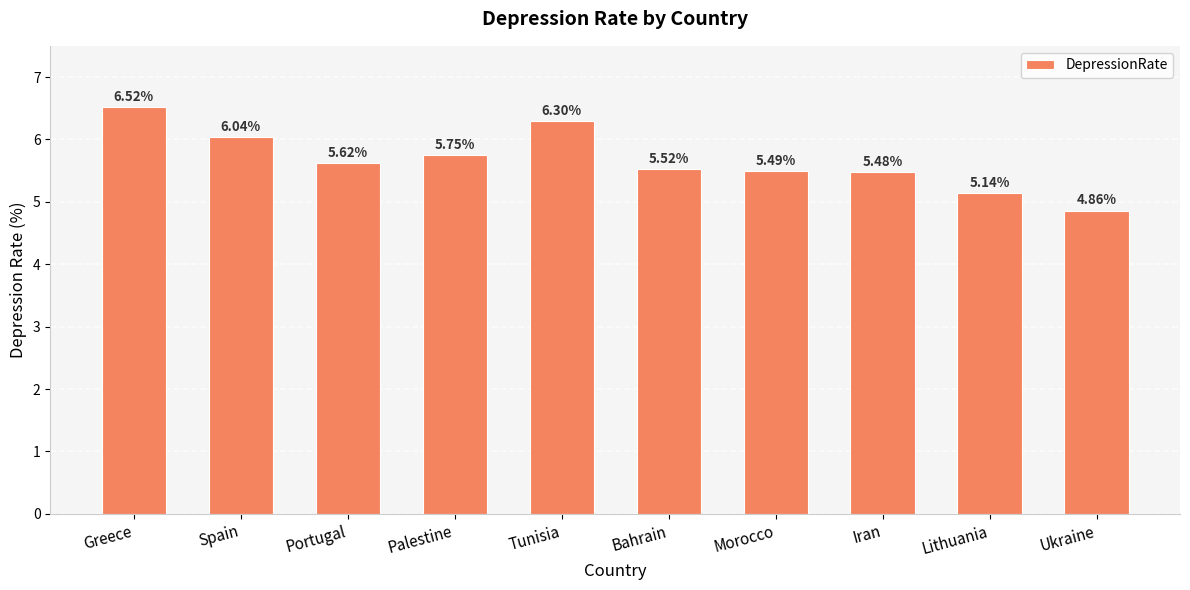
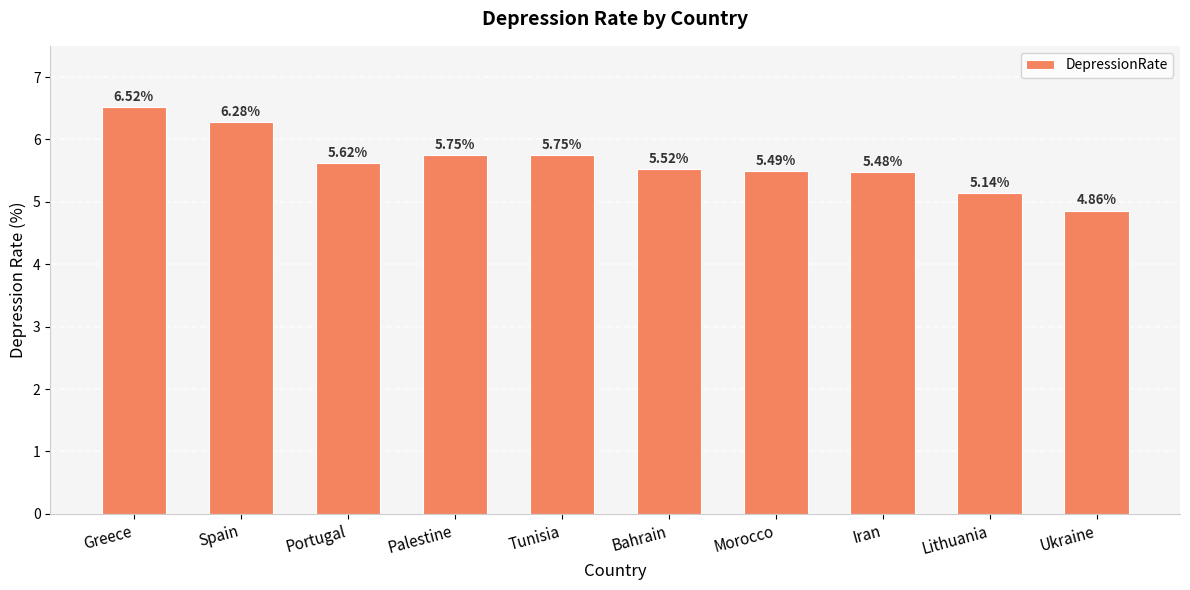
Spain: 6.04% -> 6.28%
Tunisia: 6.30% -> 5.75%
